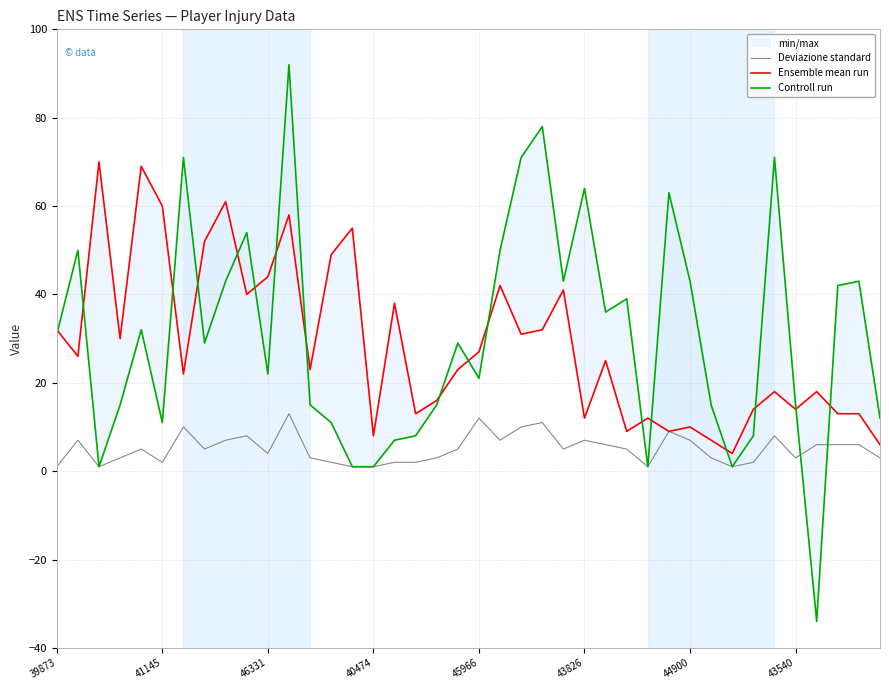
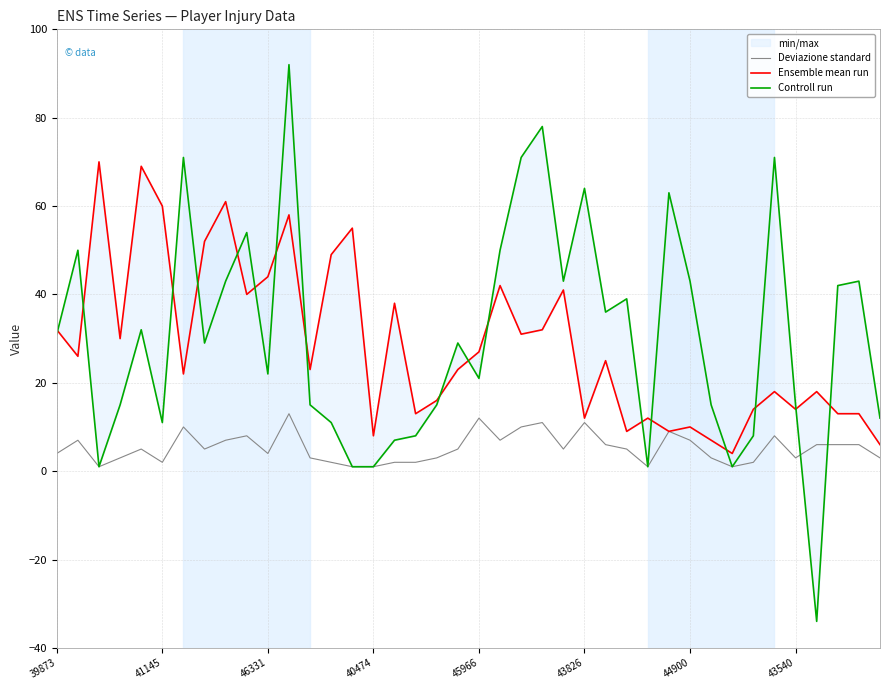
Deviazione standard, 39873: 1 -> 4
Deviazione standard, 43826: 7 -> 11
